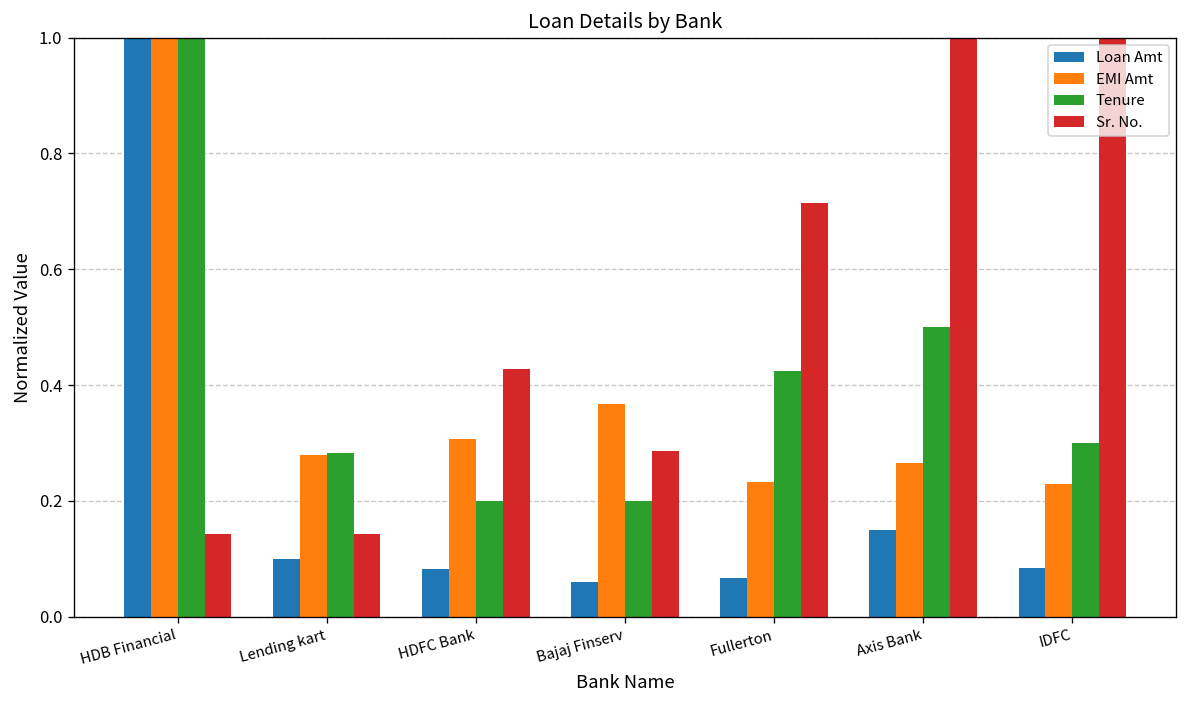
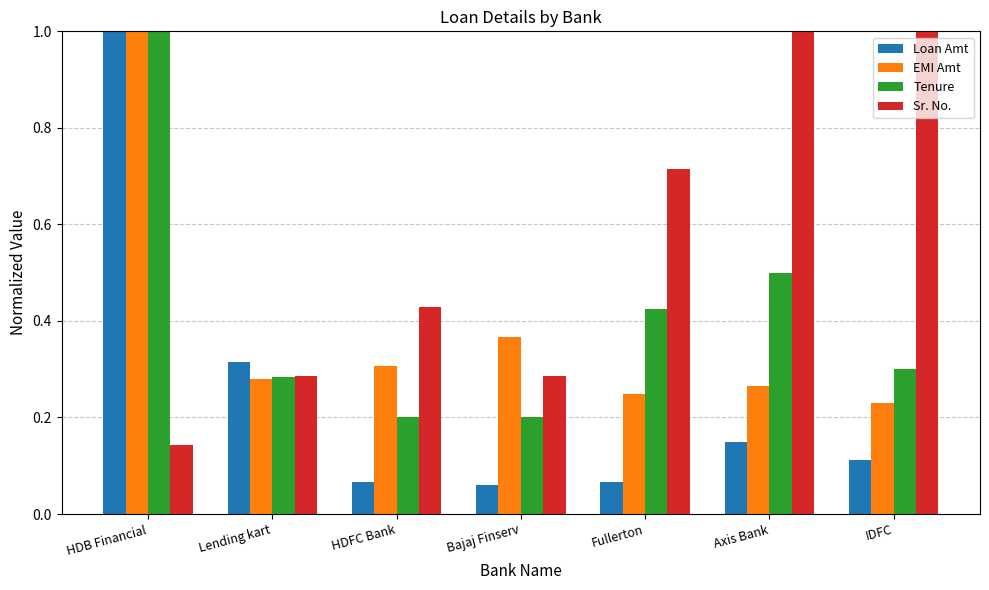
Loan Amt, Lending kart: 0.10 -> 0.31
Sr. No., Lending kart: 0.14 -> 0.29
Loan Amt, HDFC Bank: 0.08 -> 0.07
EMI Amt, Fullerton: 0.23 -> 0.25
Loan Amt, IDFC: 0.08 -> 0.11
